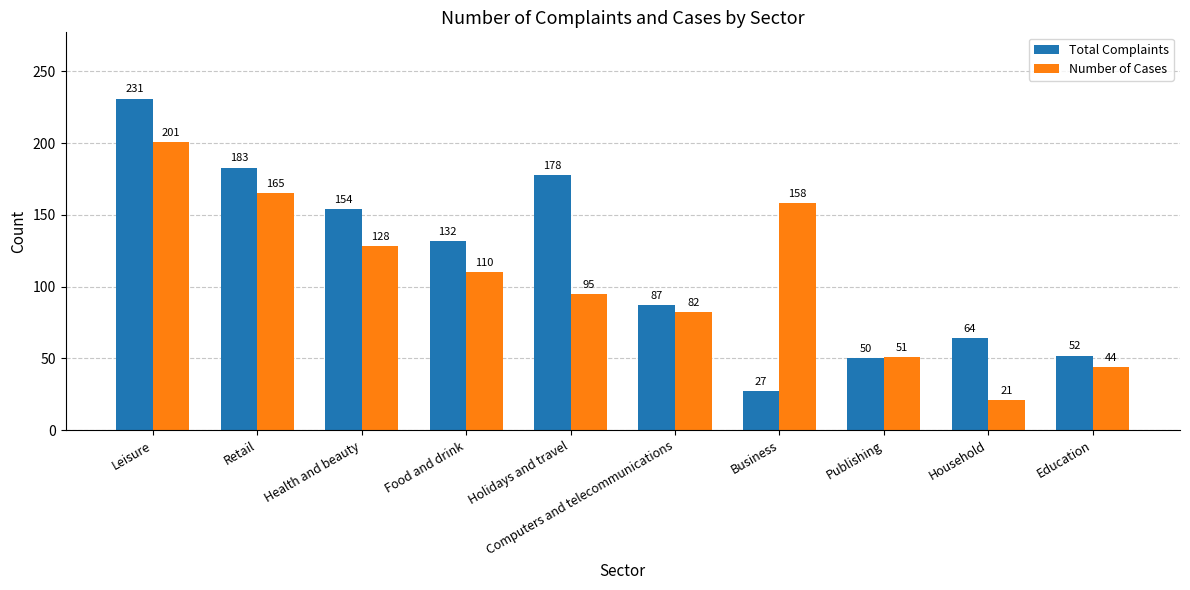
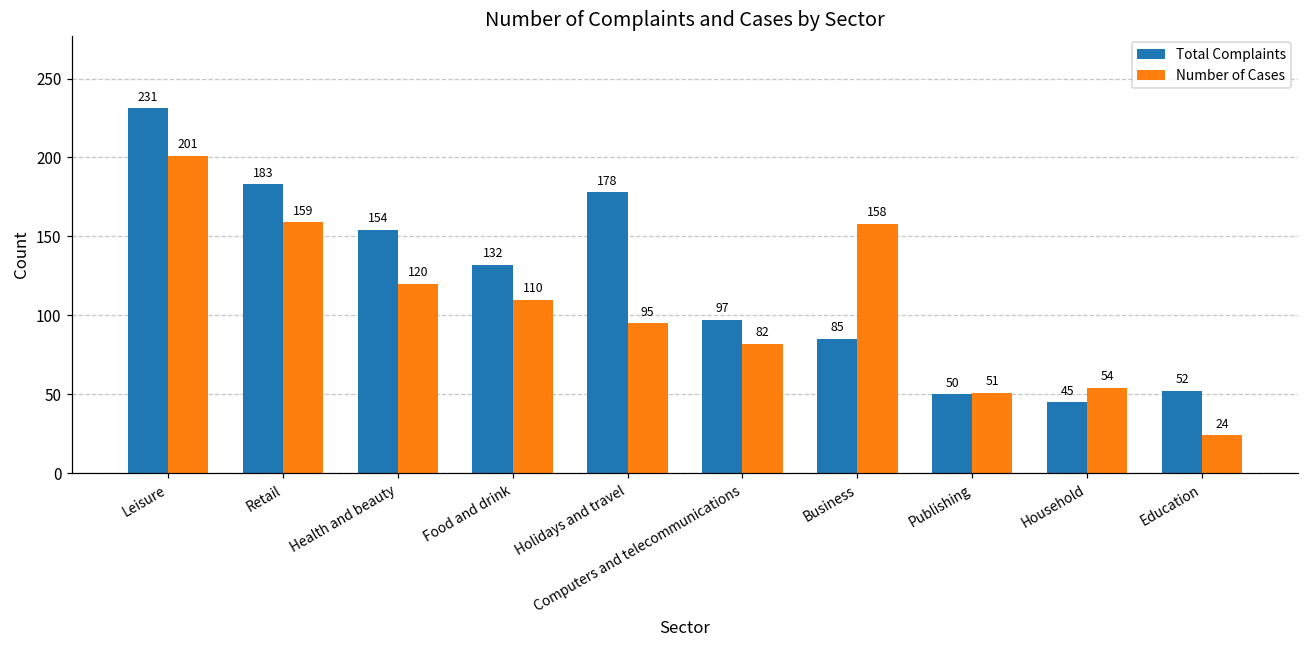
Number of Cases, Retail: 165 -> 159
Number of Cases, Health and beauty: 128 -> 120
Total Complaints, Computers and telecommunications: 87 -> 97
Total Complaints, Business: 27 -> 85
Total Complaints, Household: 64 -> 45
Number of Cases, Household: 21 -> 54
Number of Cases, Education: 44 -> 24
